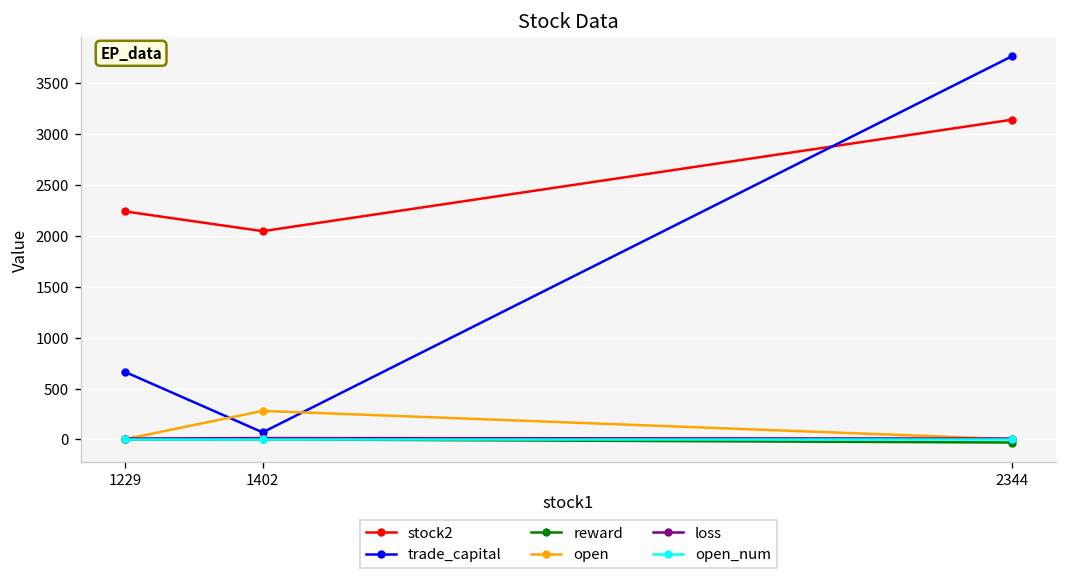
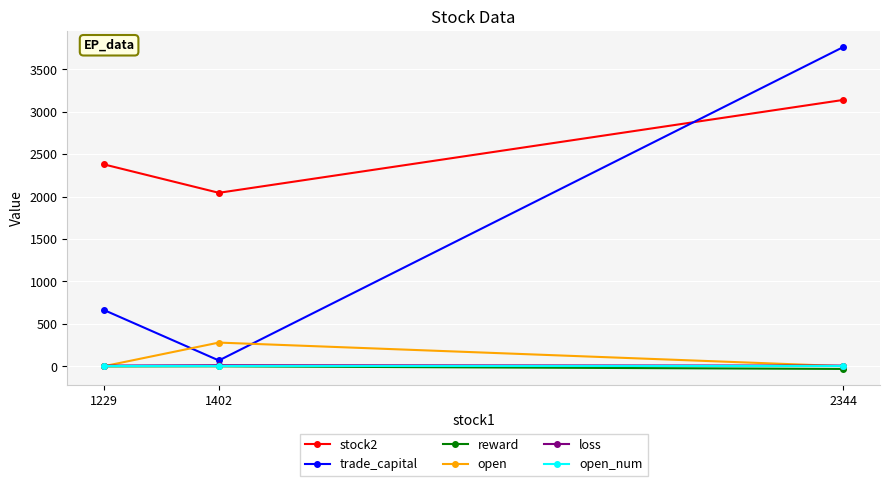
stock2, 1229: 2200 -> 2400
